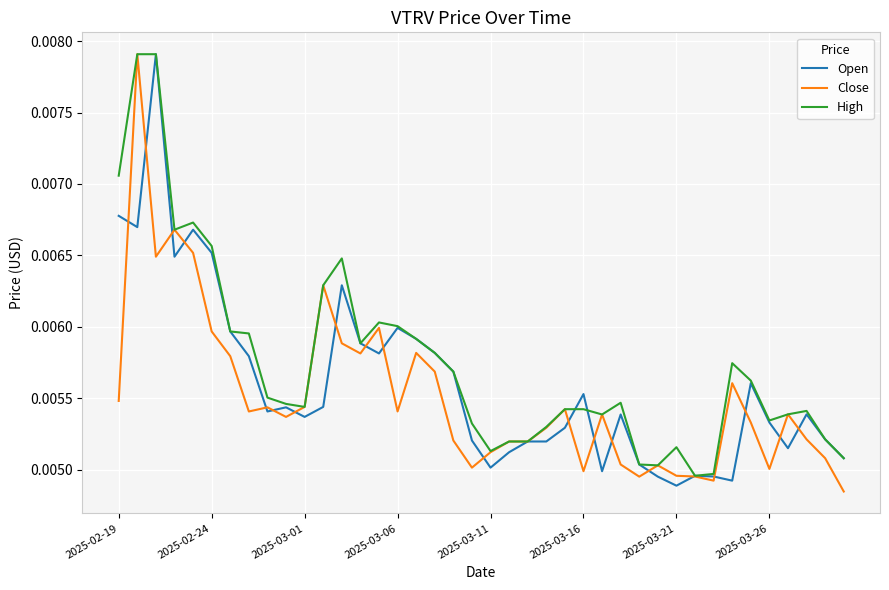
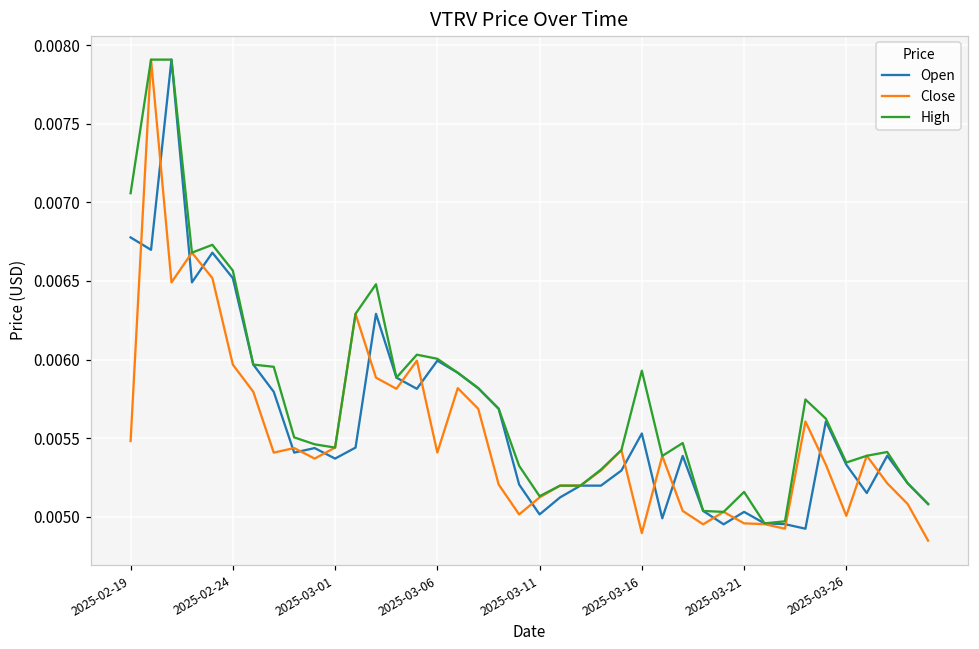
Close, 2025-03-16: 0.00499 -> 0.00490
High, 2025-03-16: 0.00542 -> 0.00593
Open, 2025-03-21: 0.00489 -> 0.00503
